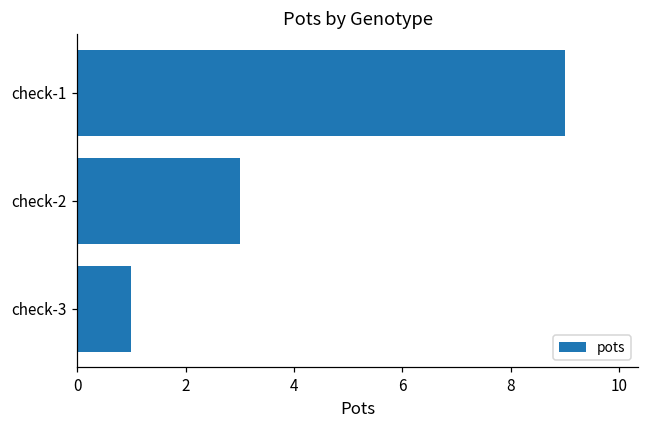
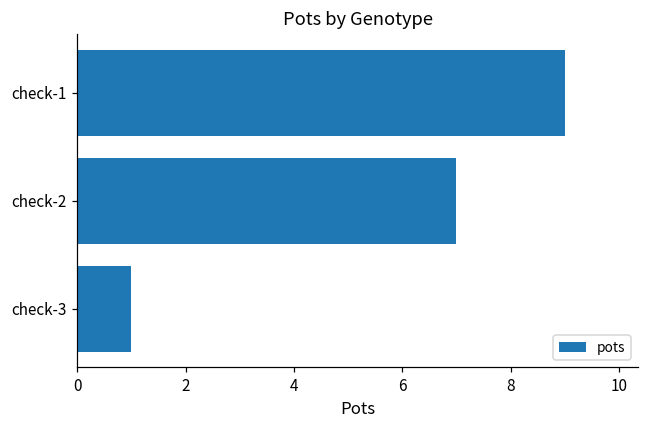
check-2: 3 -> 7
